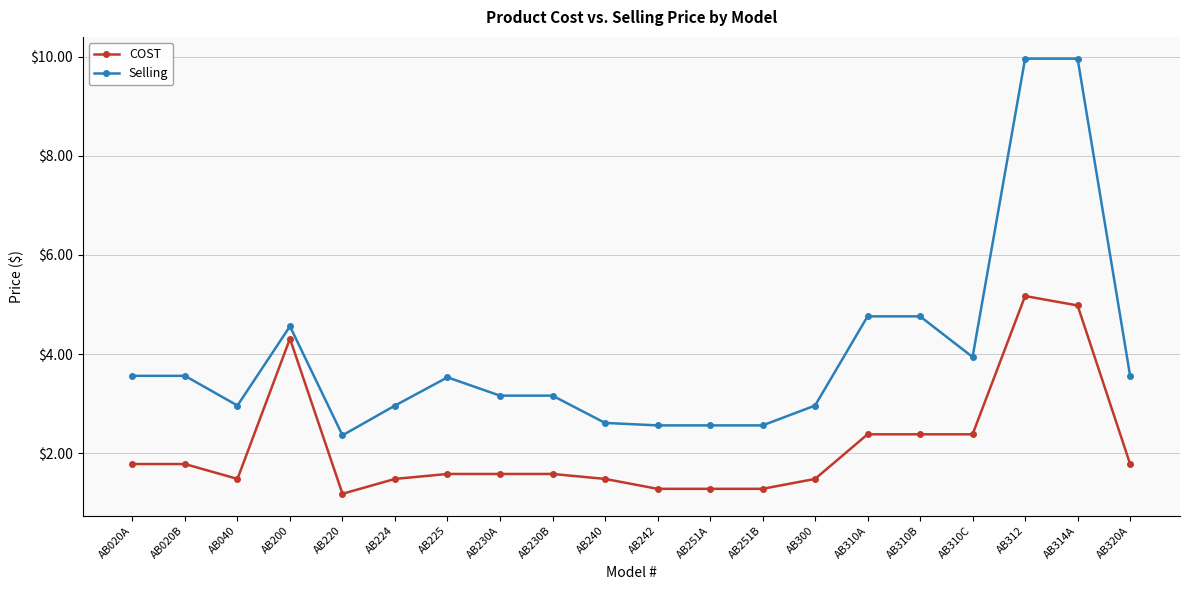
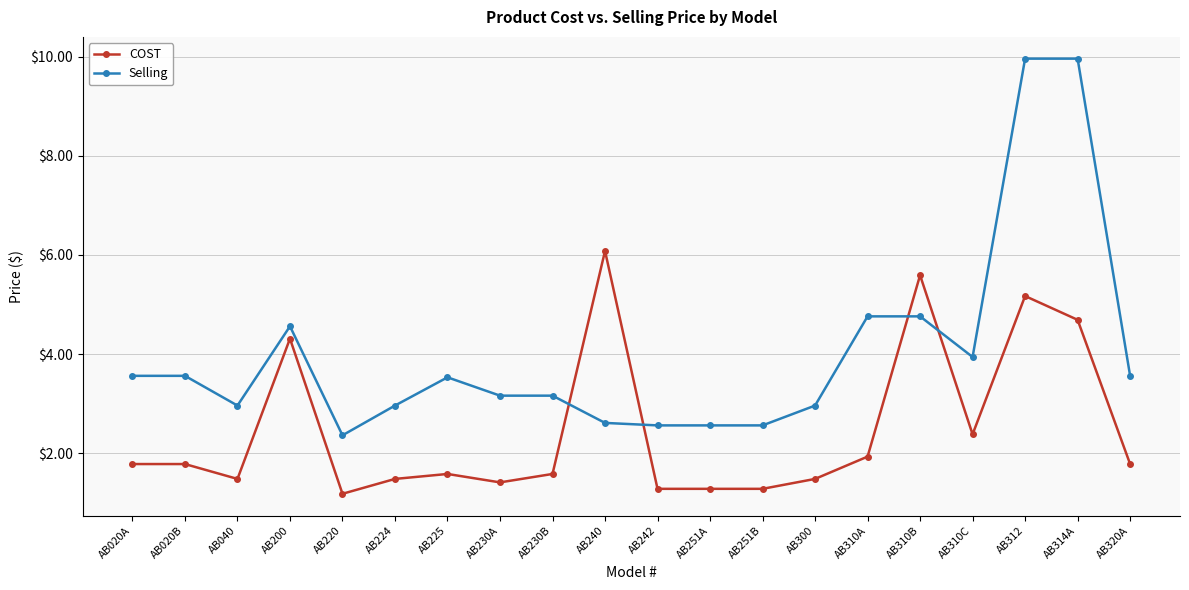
COST, AB230A: $1.6 -> $1.4
COST, AB240: $1.5 -> $6.1
COST, AB310A: $2.4 -> $1.9
COST, AB310B: $2.4 -> $5.6
COST, AB314A: $5.0 -> $4.7
